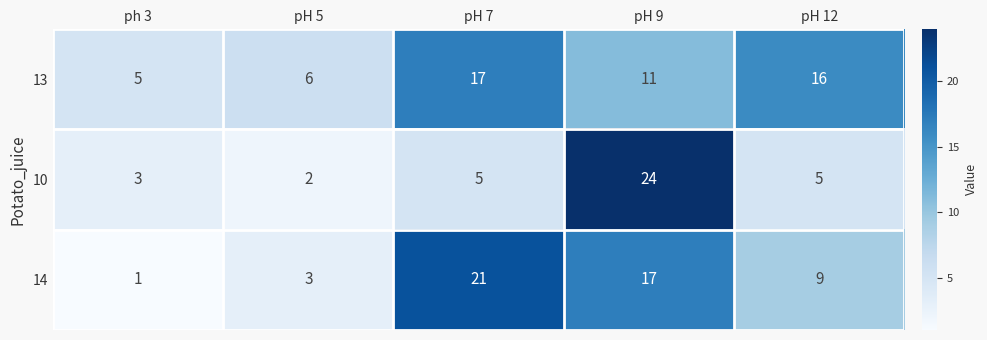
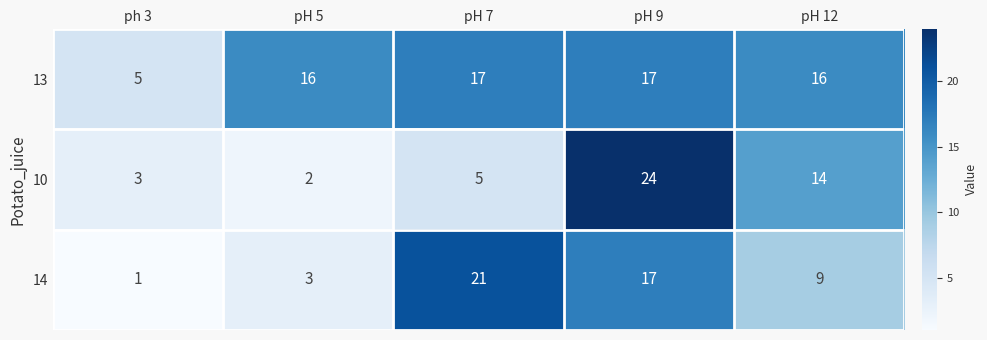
13, pH 5: 6 -> 16
13, pH 9: 11 -> 17
10, pH 12: 5 -> 14
